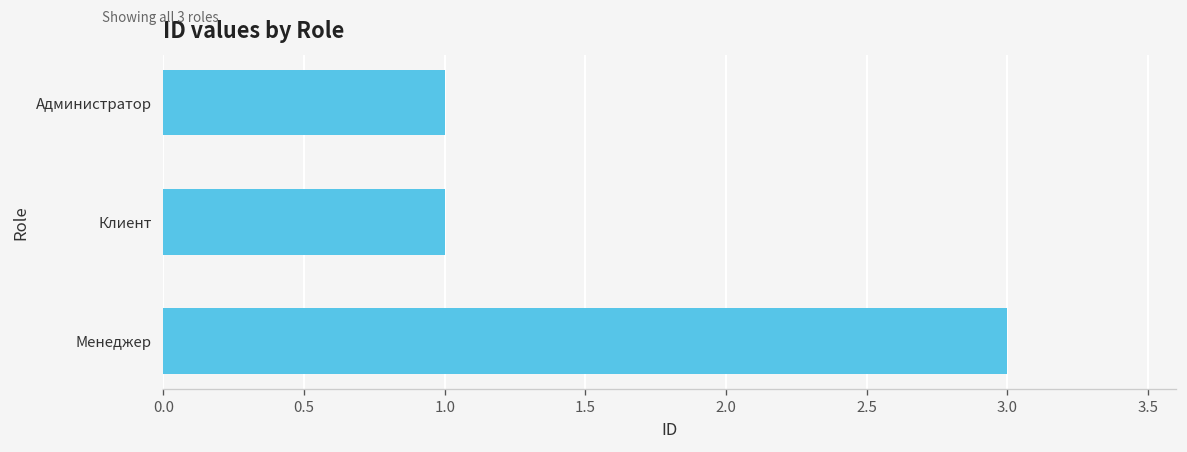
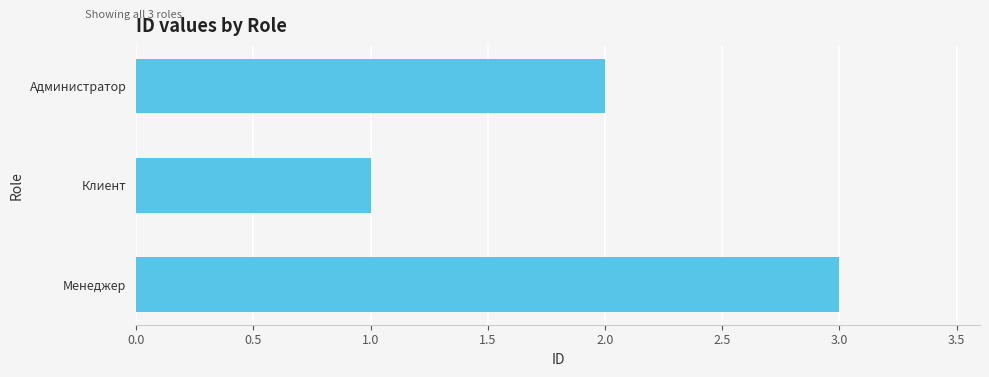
Администратор: 1 -> 2
